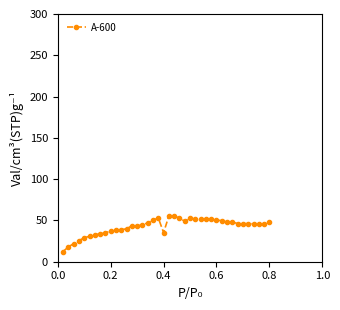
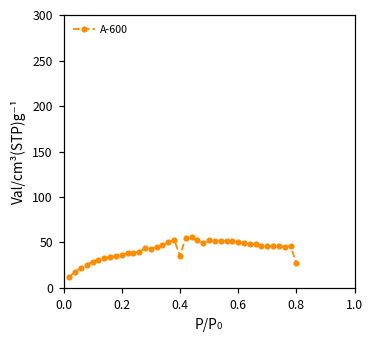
0.8: 50 -> 30
